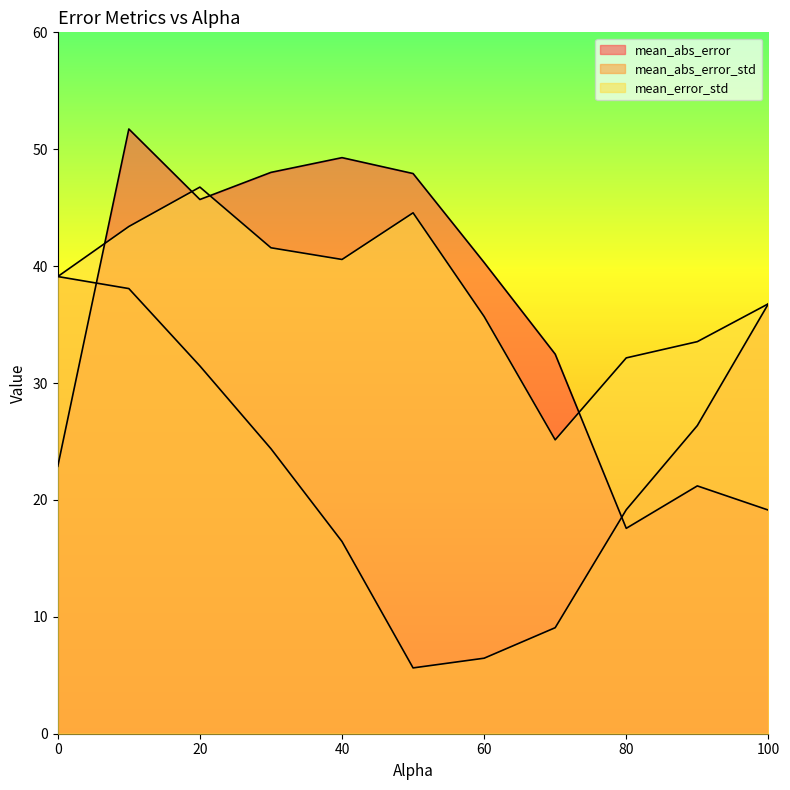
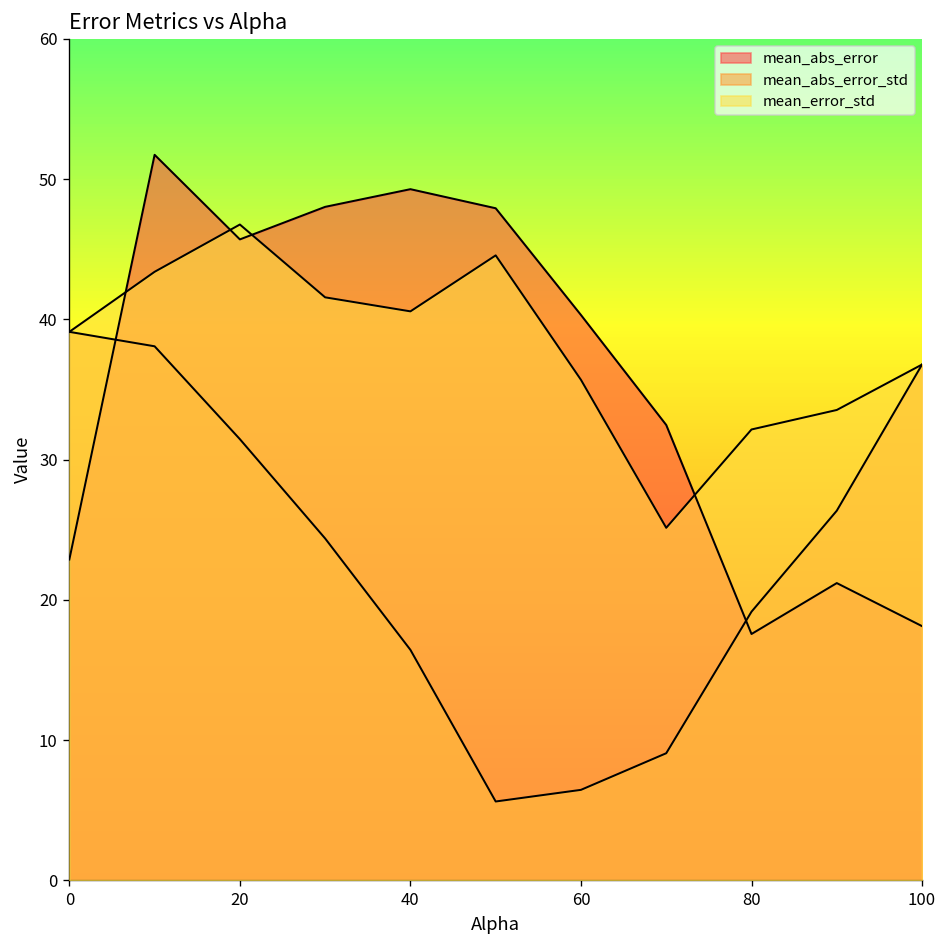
mean_abs_error, 100: 19.1 -> 18.1
